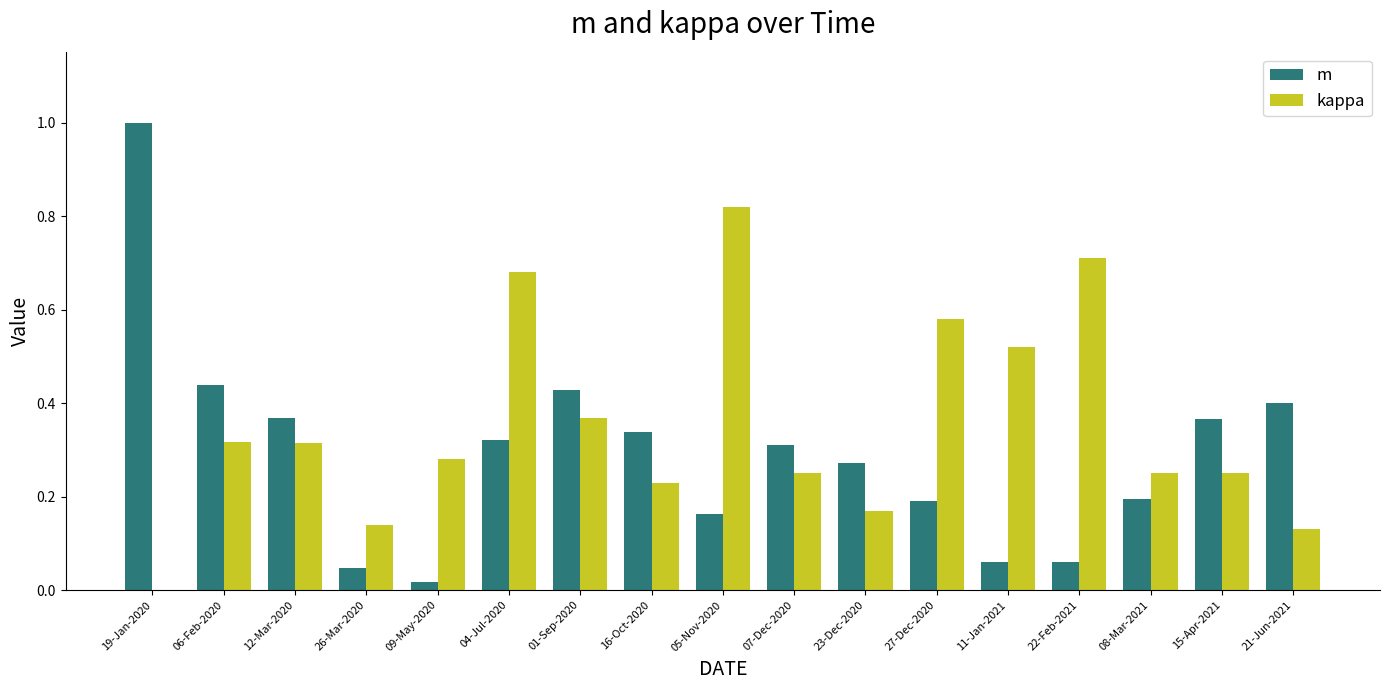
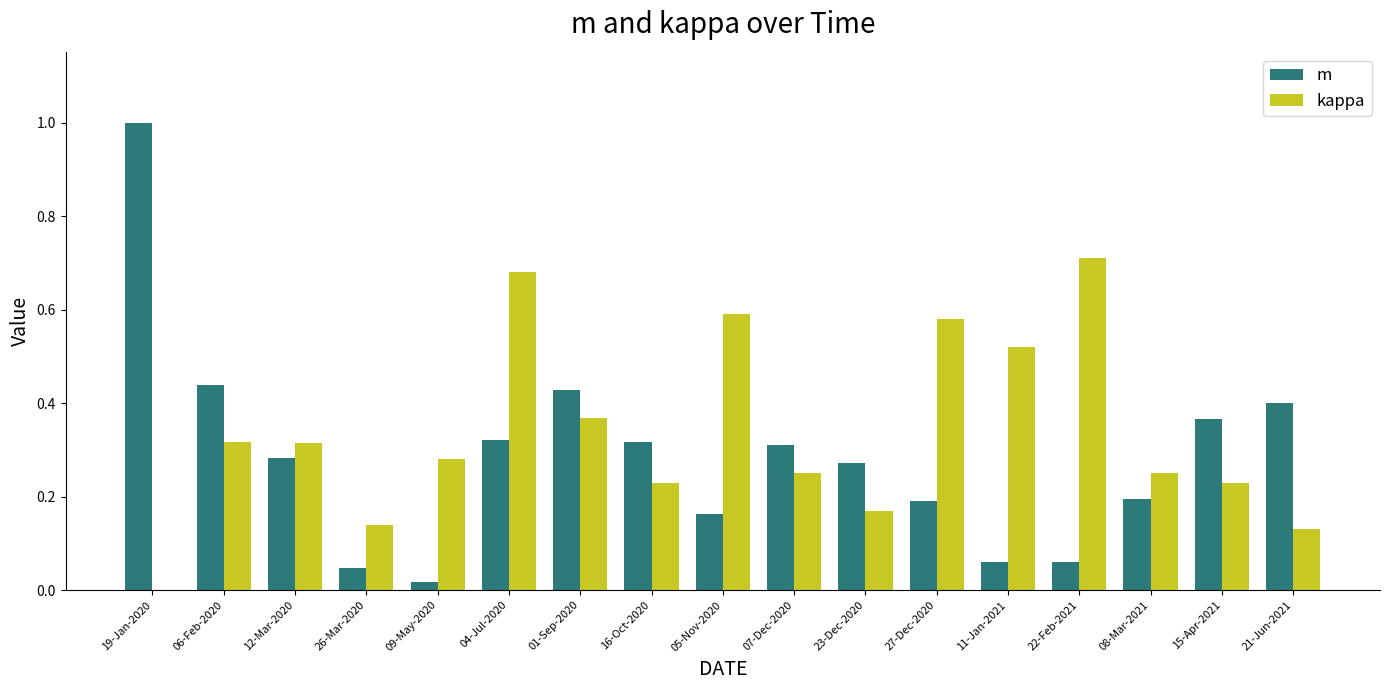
m, 12-Mar-2020: 0.37 -> 0.28
m, 16-Oct-2020: 0.34 -> 0.32
kappa, 05-Nov-2020: 0.82 -> 0.59
kappa, 15-Apr-2021: 0.25 -> 0.23
